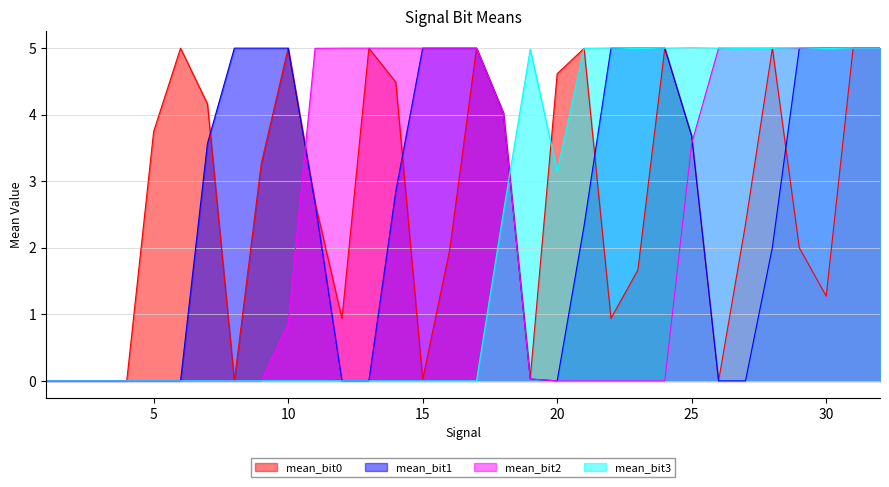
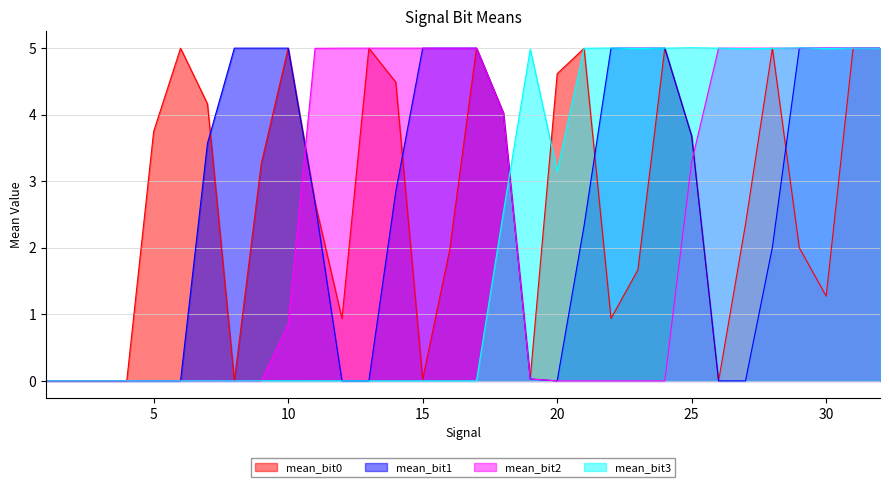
mean_bit2, 25: 3.6 -> 3.3
